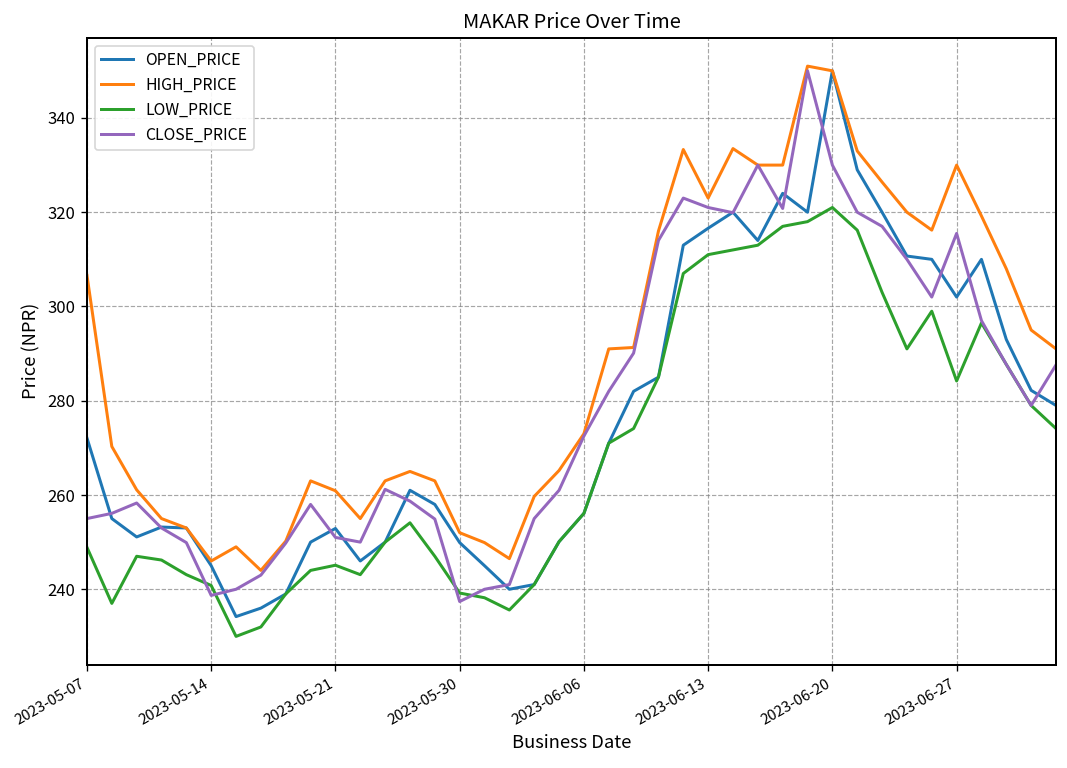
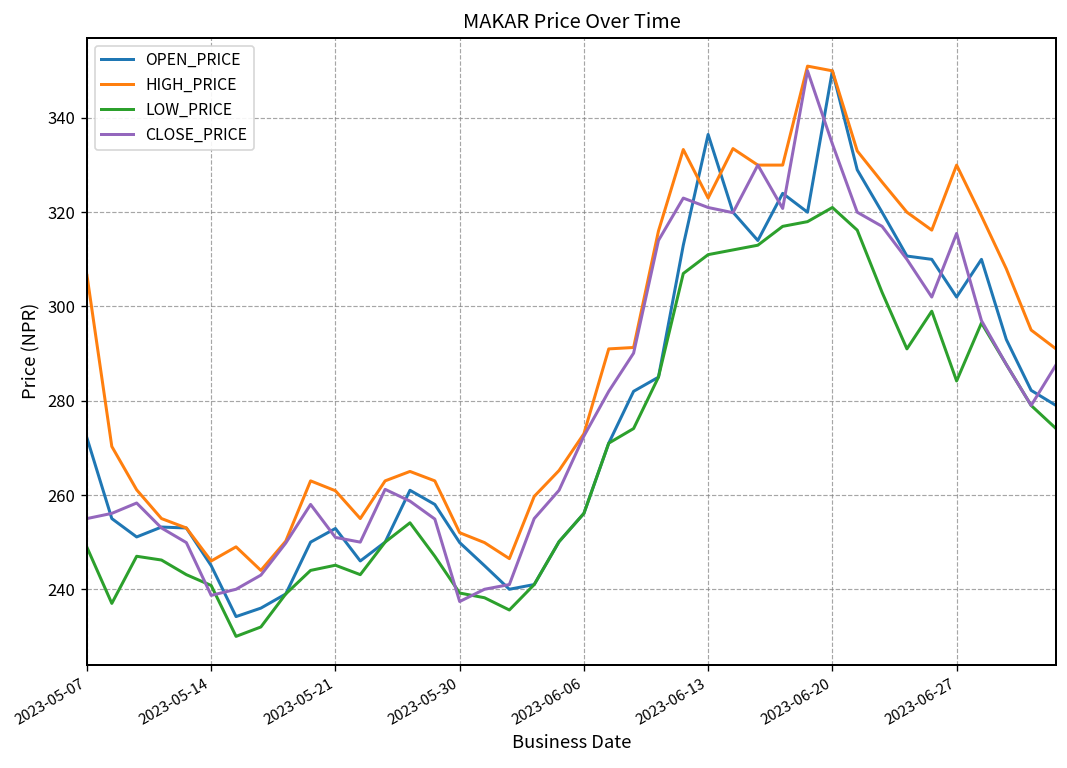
OPEN_PRICE, 2023-06-13: 317 -> 337
CLOSE_PRICE, 2023-06-20: 330 -> 335
